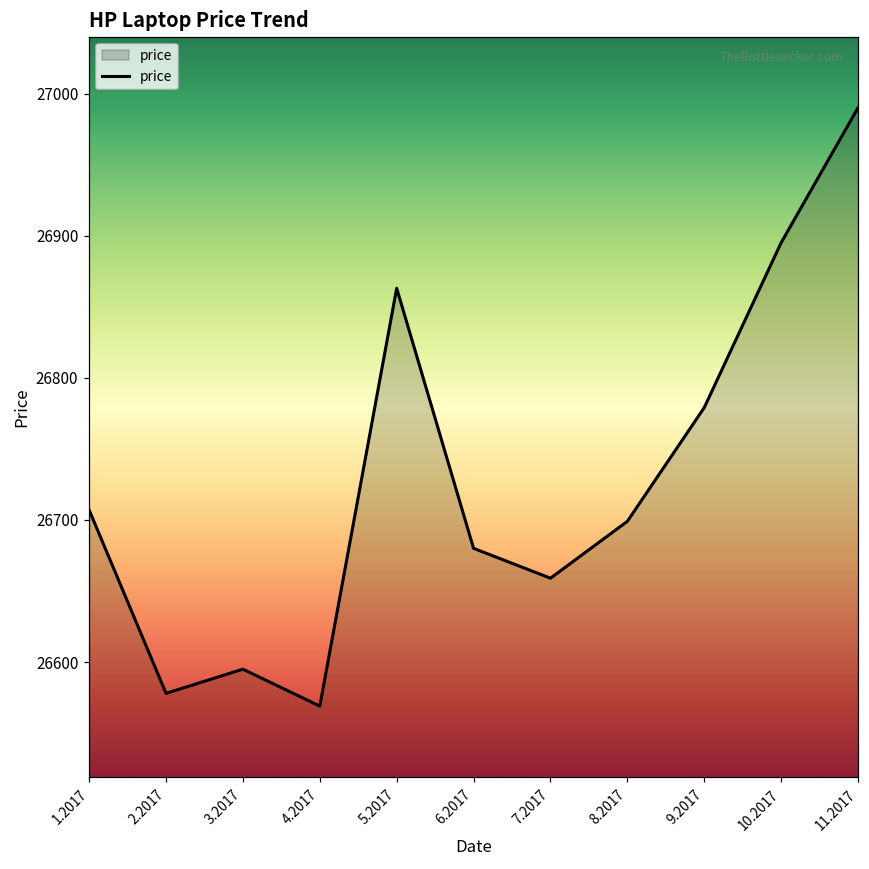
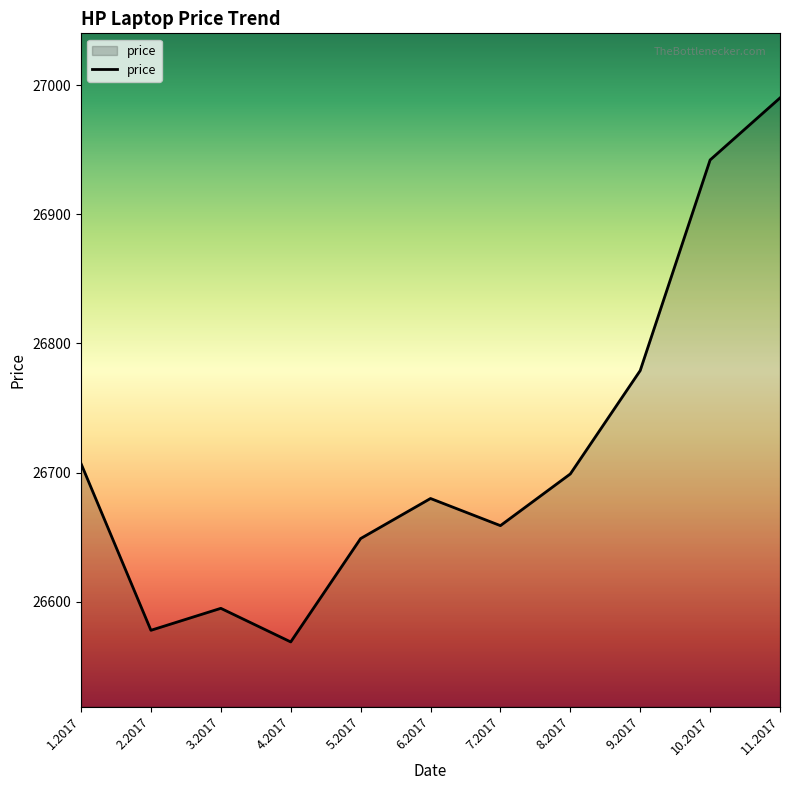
5.2017: 26863 -> 26649
10.2017: 26895 -> 26942
